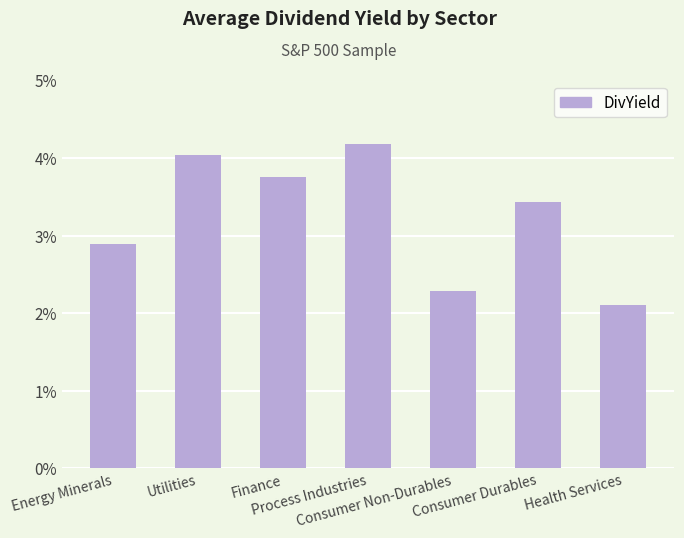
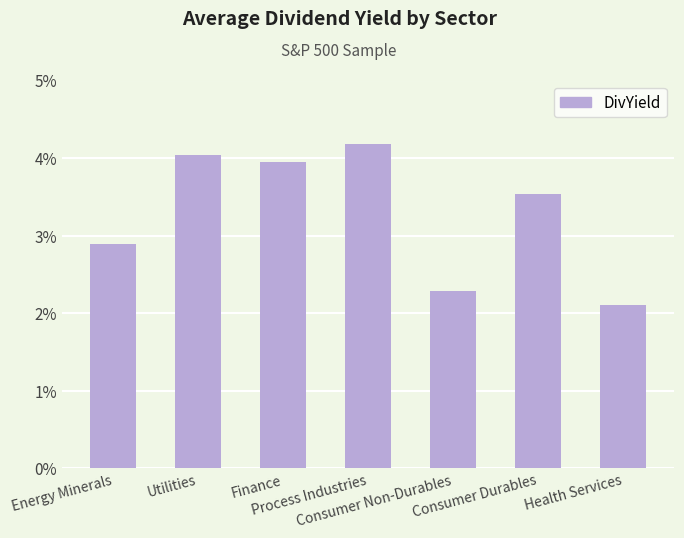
Finance: 3.8% -> 4.0%
Consumer Durables: 3.4% -> 3.5%
